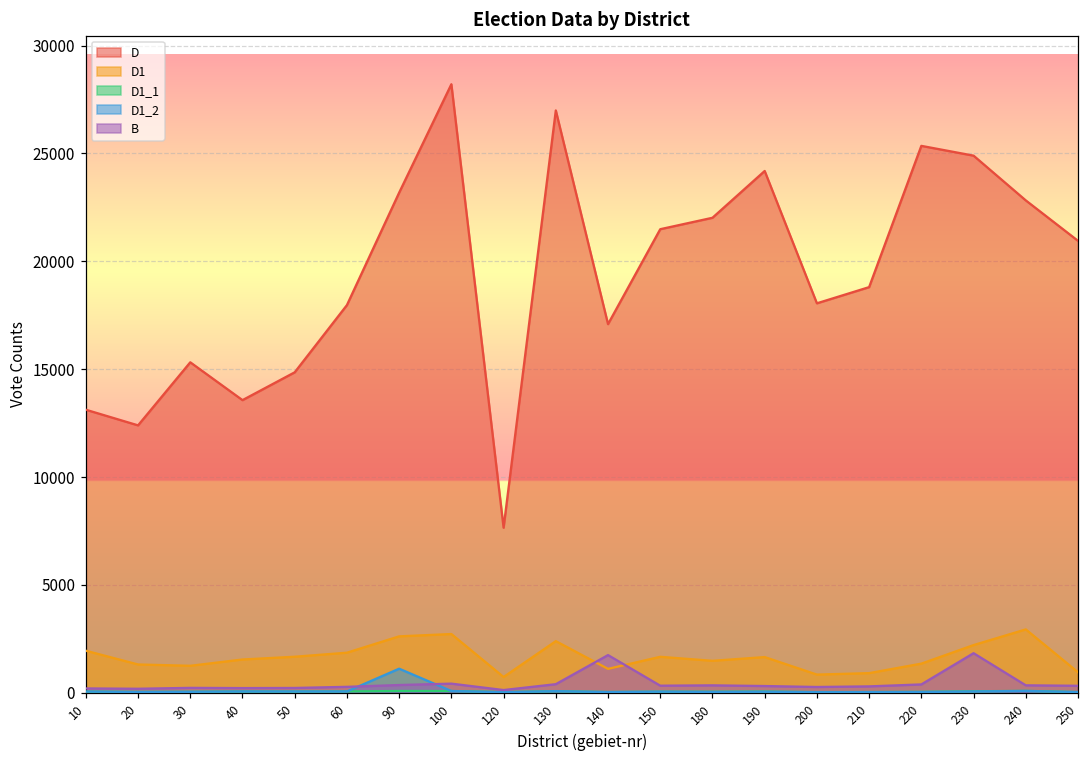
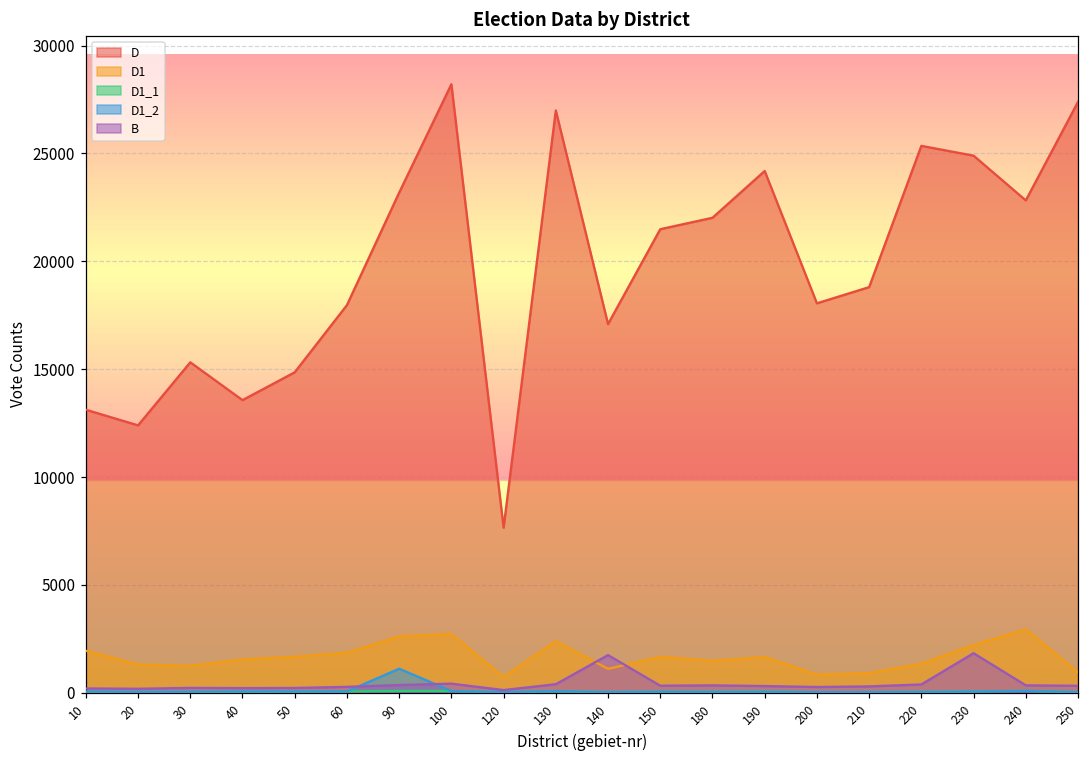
D, 250: 21000 -> 27400
